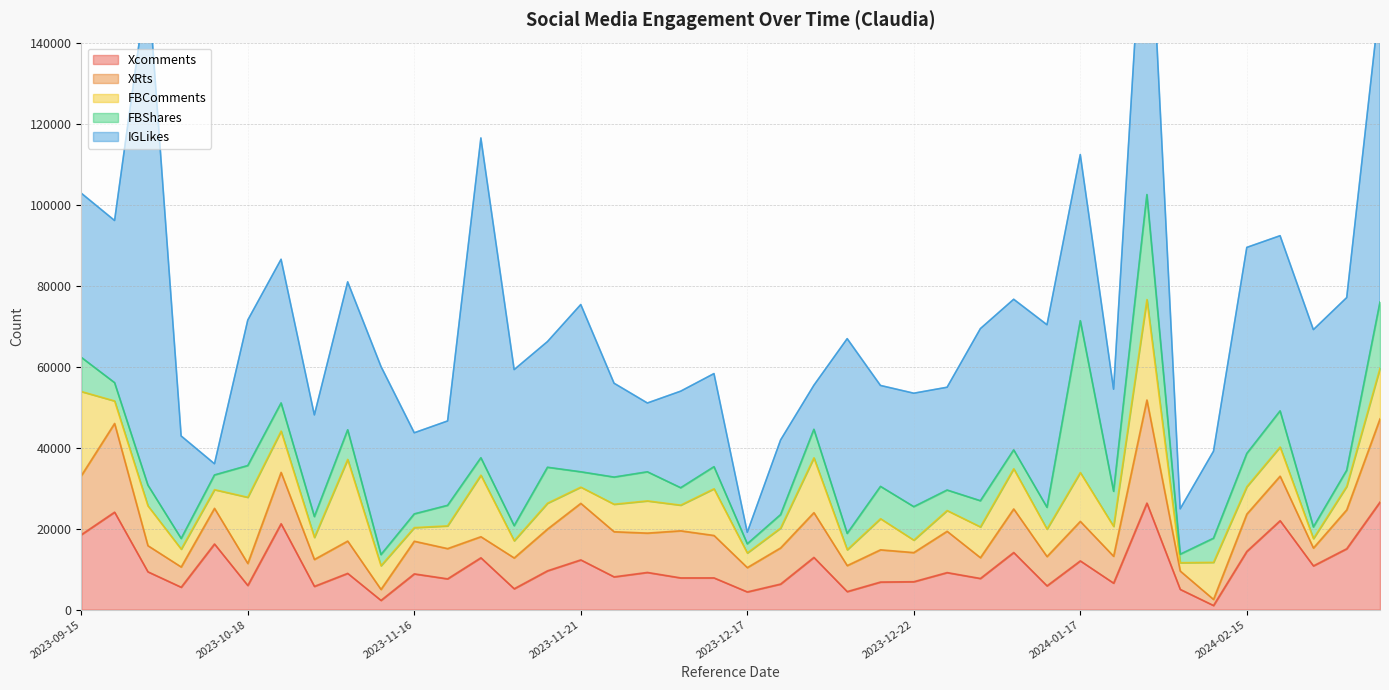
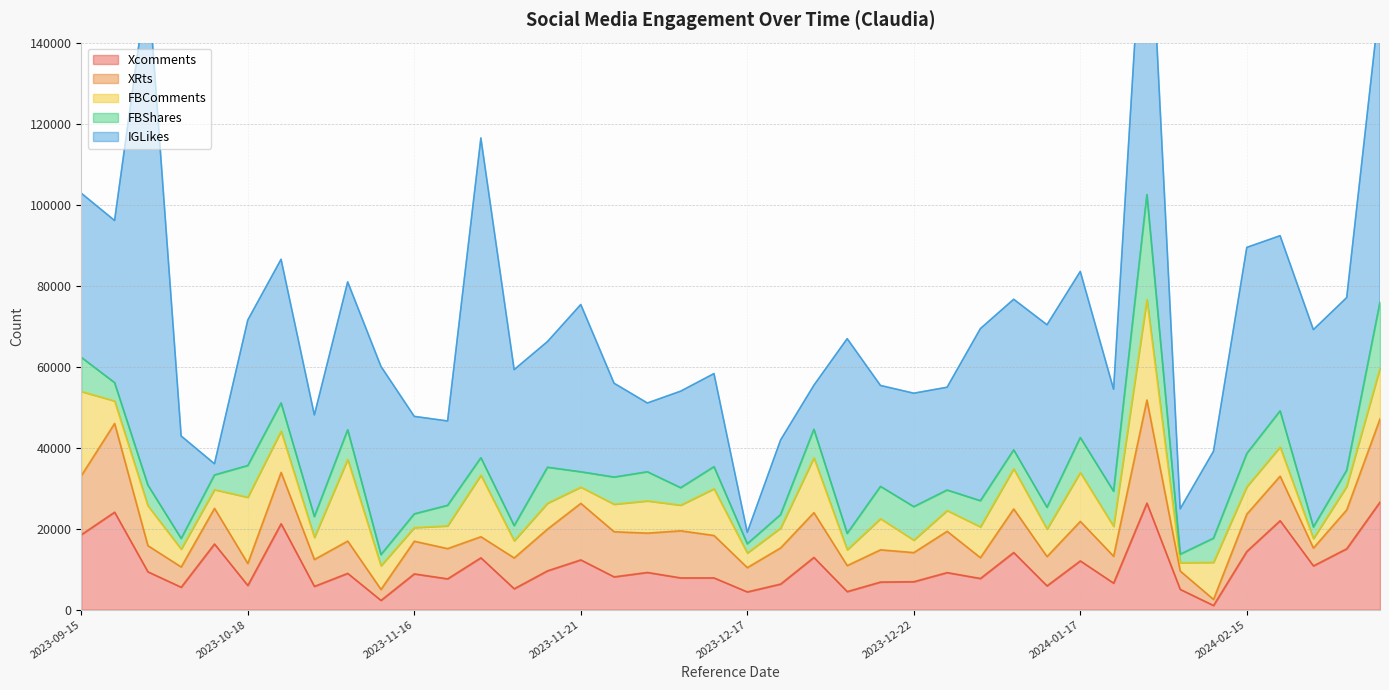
IGLikes, 2023-11-16: 20000 -> 24000
FBShares, 2024-01-17: 37000 -> 9000
